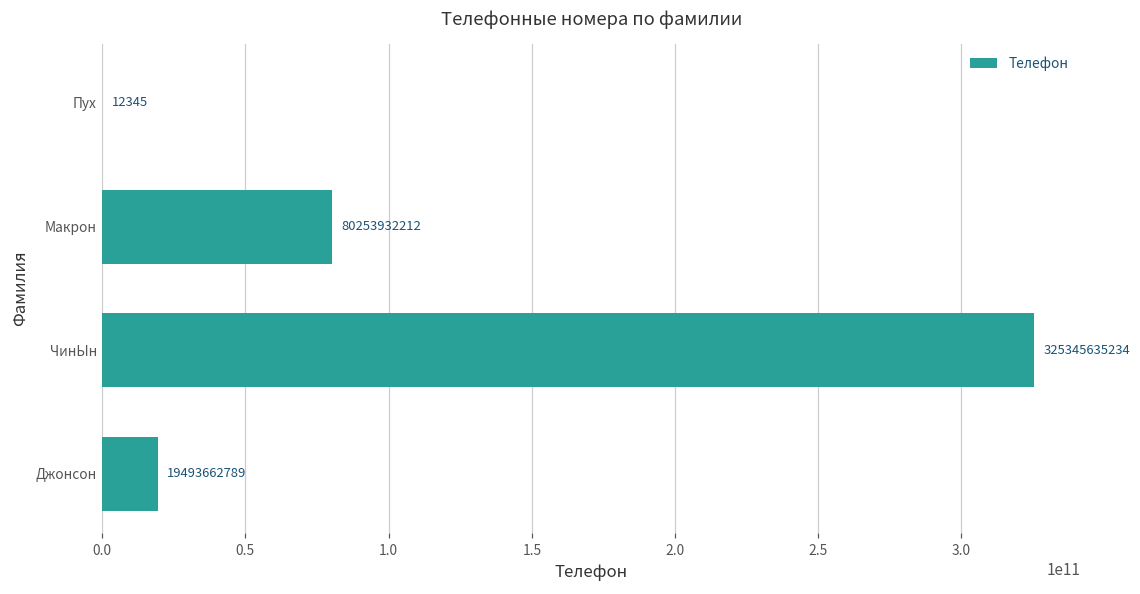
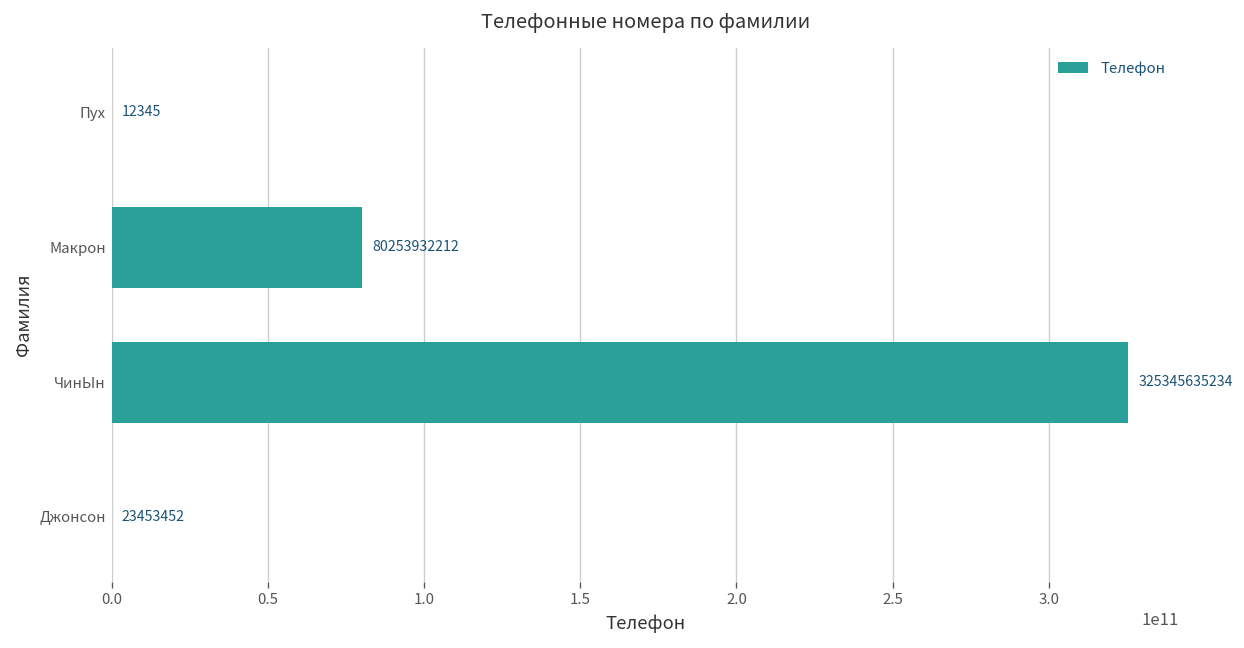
Джонсон: 19493662789 -> 23453452
